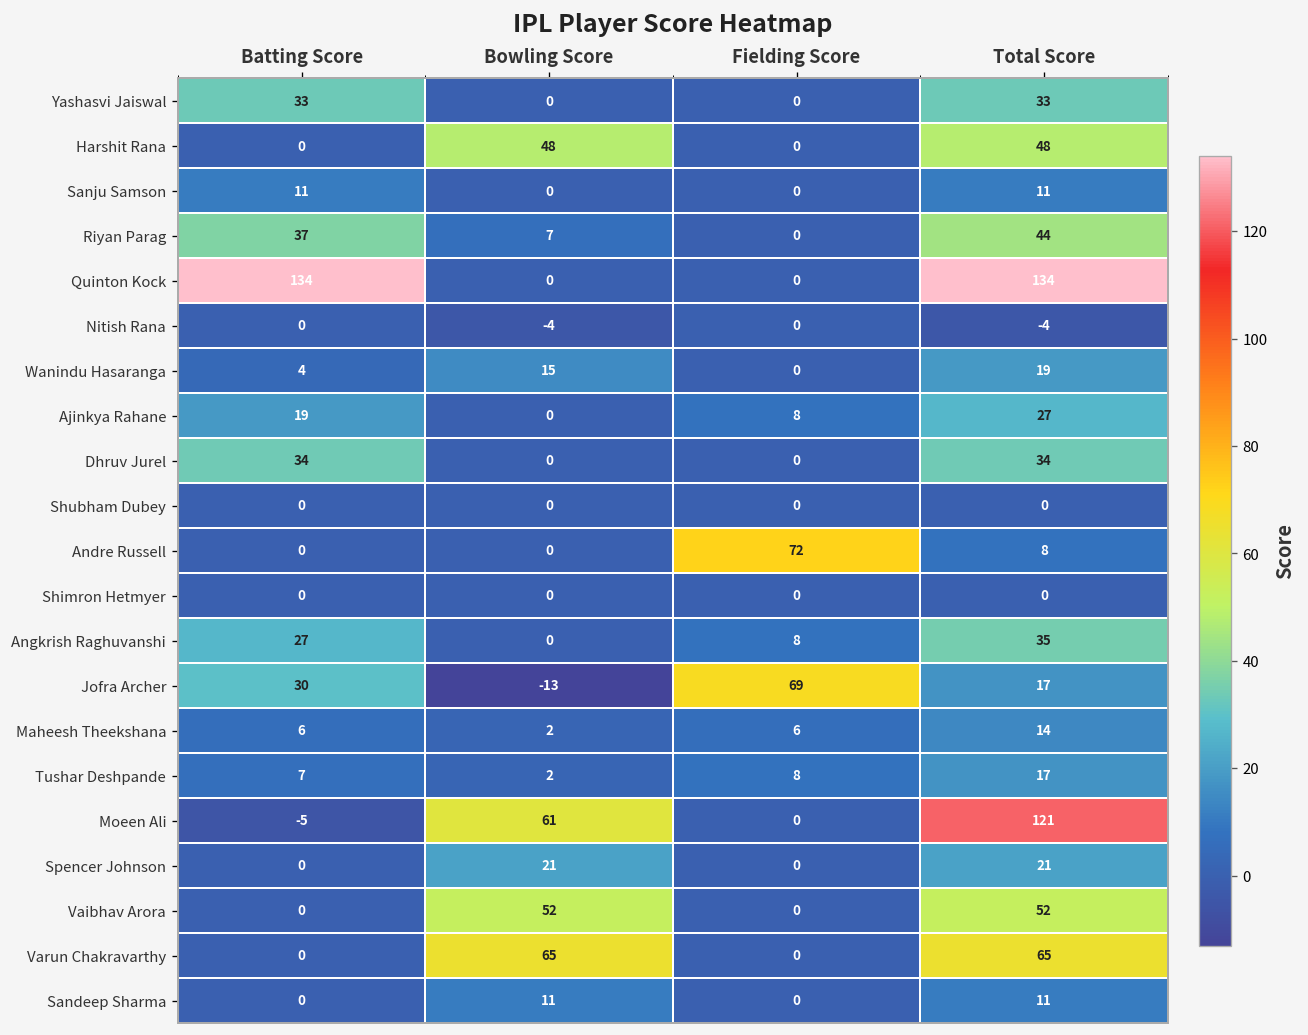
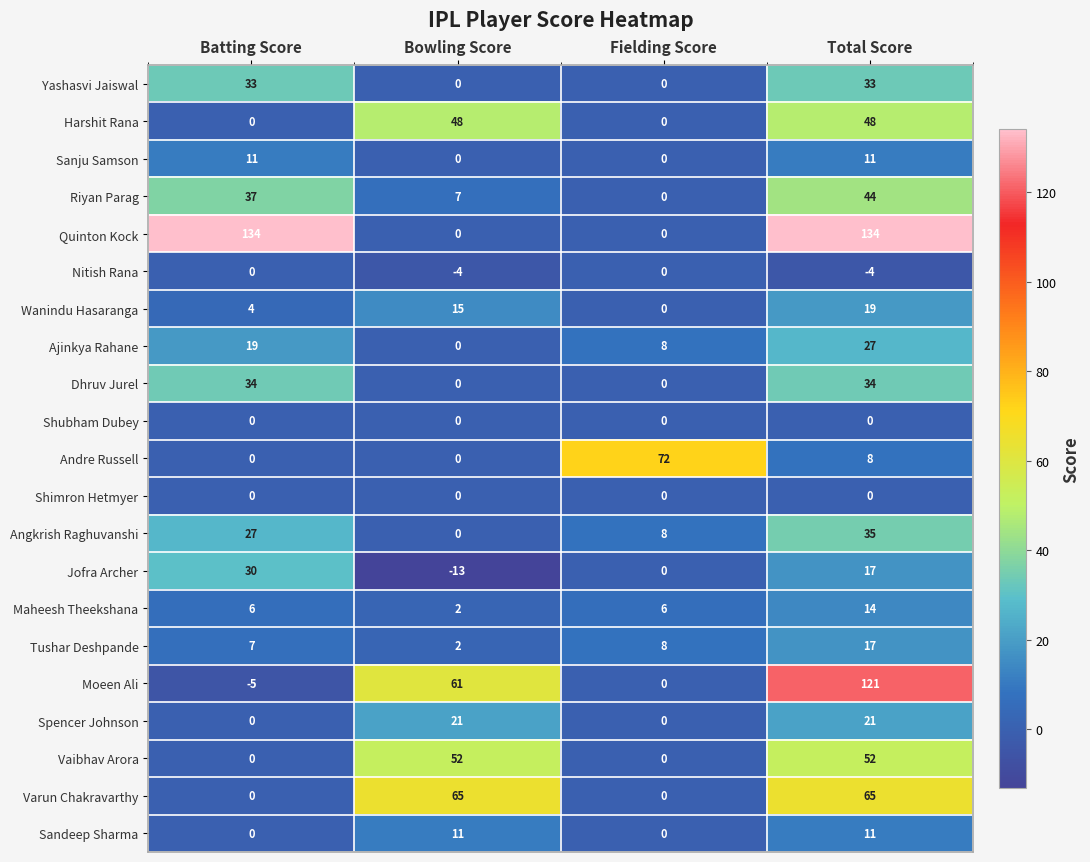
Jofra Archer, Fielding Score: 69 -> 0
